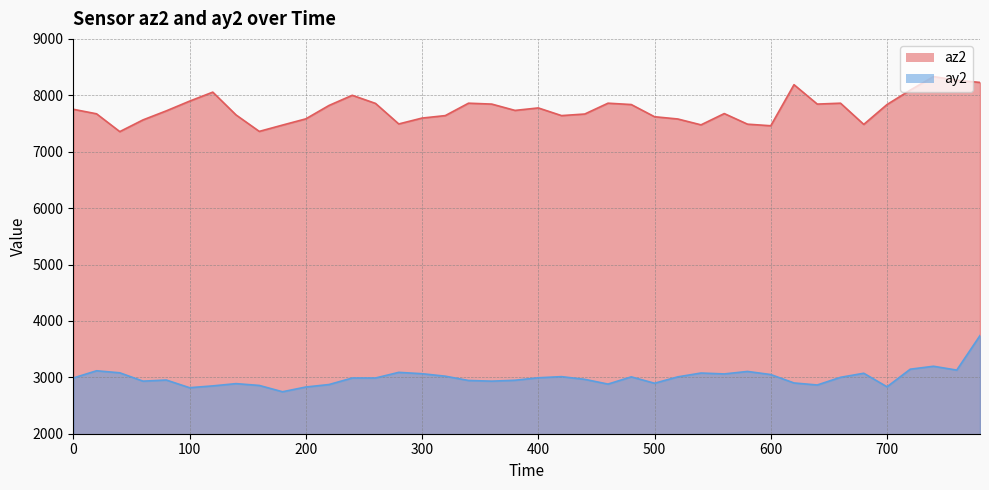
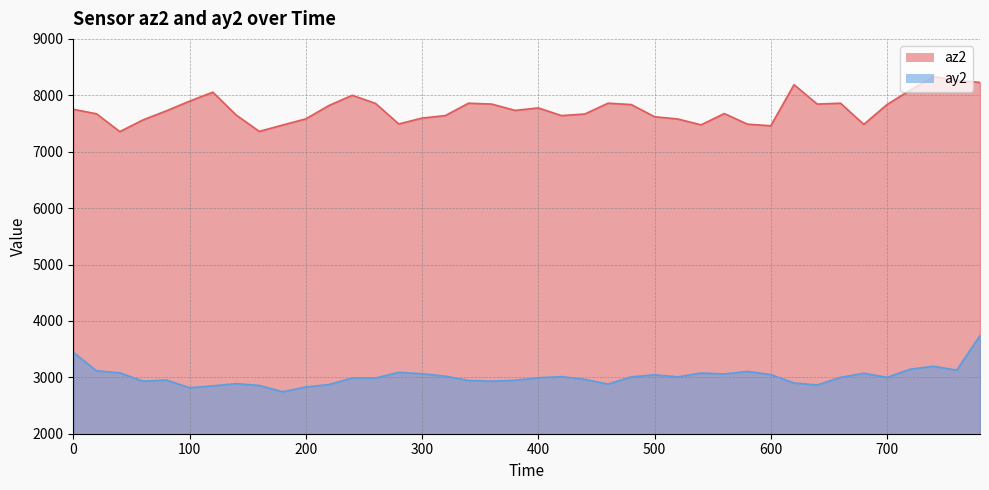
ay2, 0: 3000 -> 3400
ay2, 500: 2900 -> 3000
ay2, 700: 2800 -> 3000
